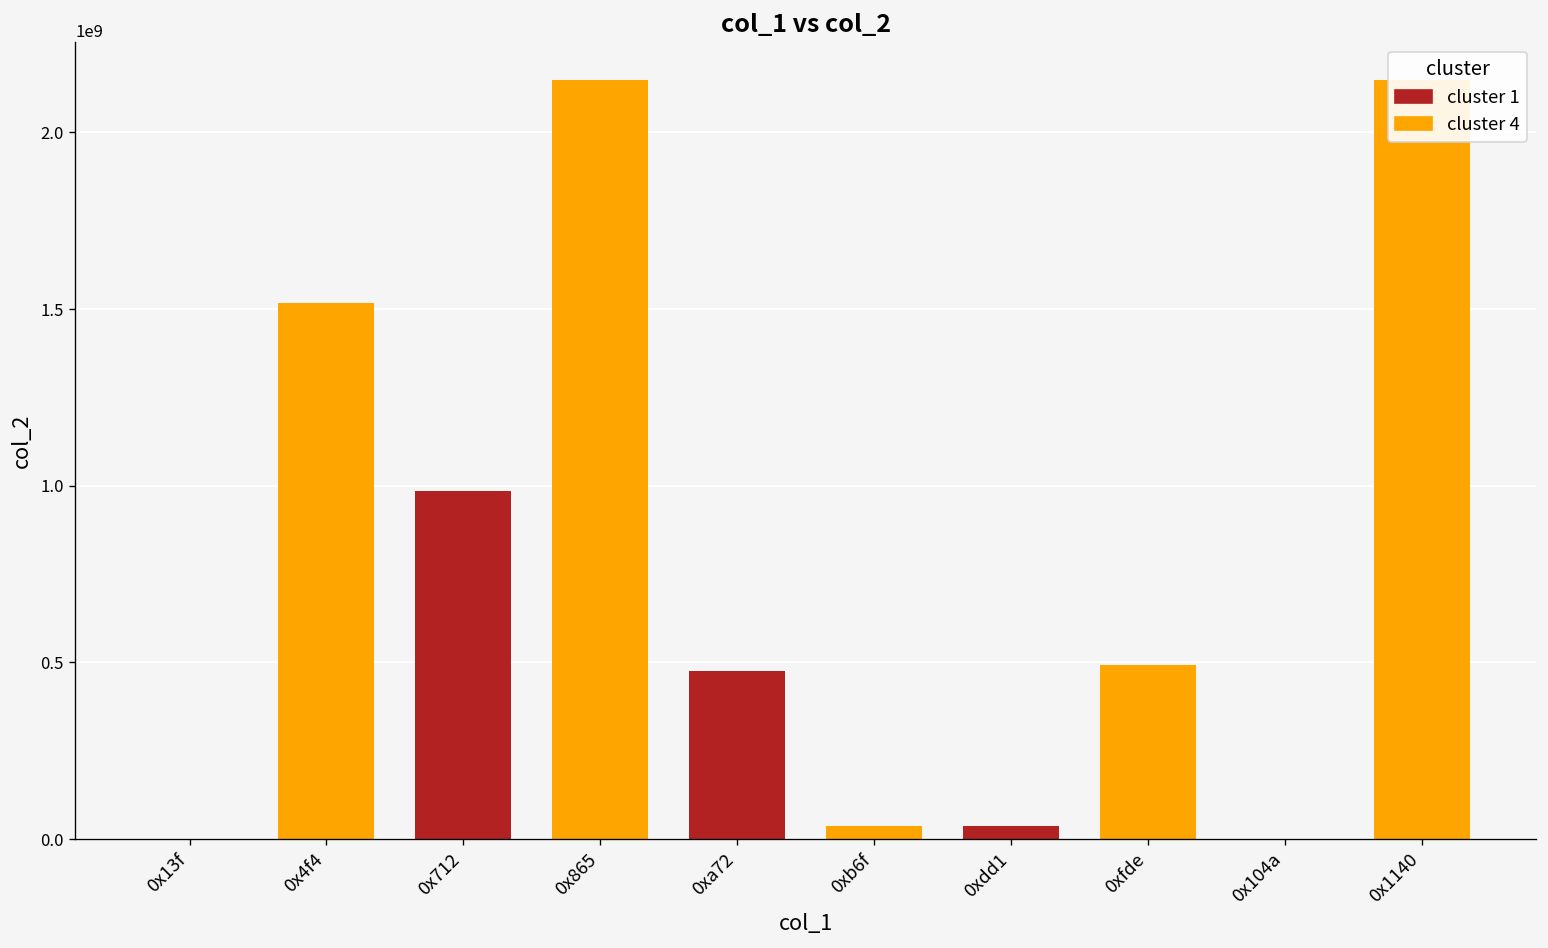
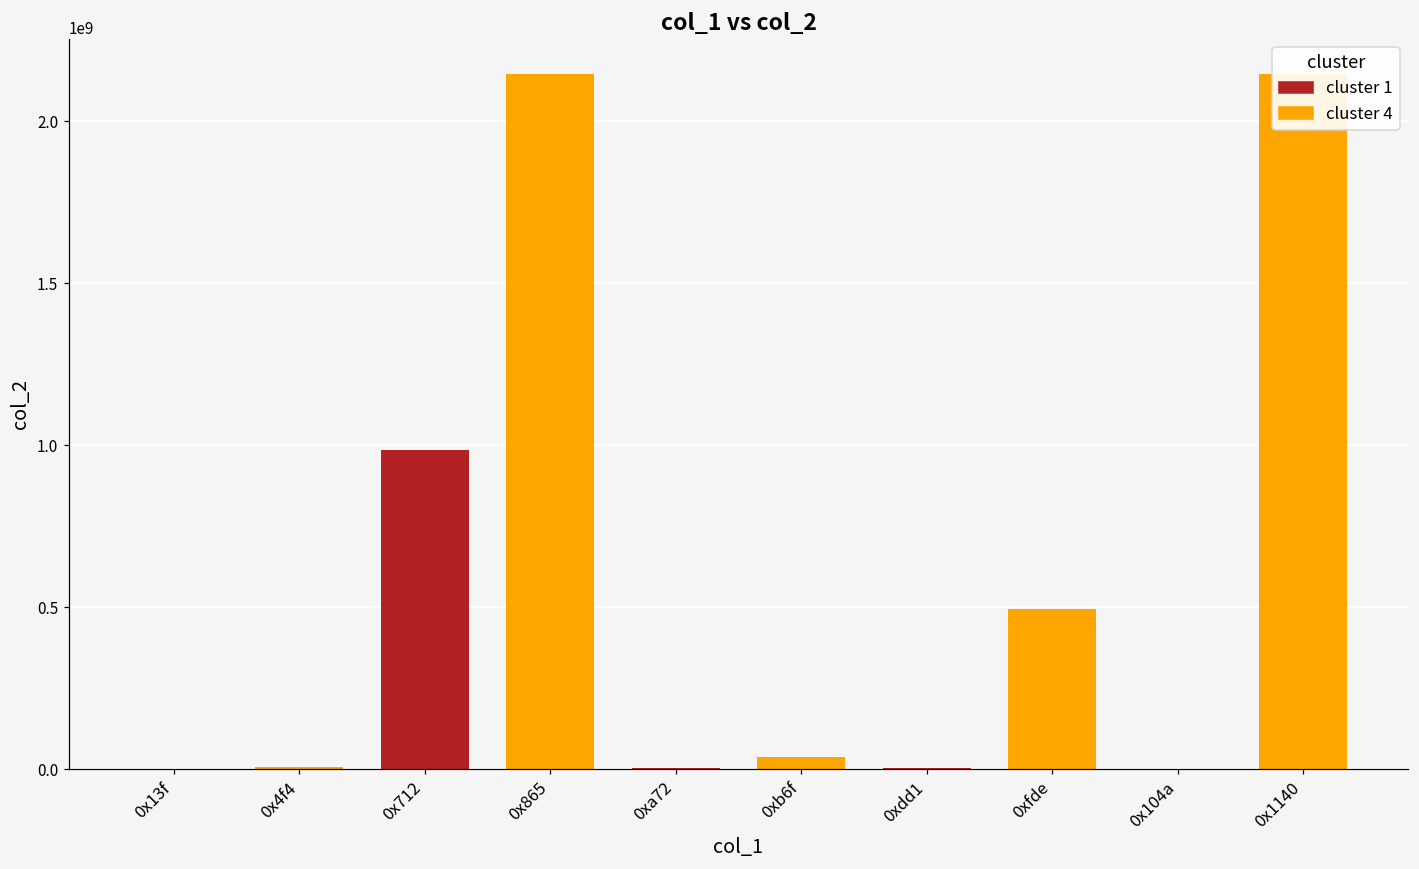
0x4f4: 1520000000 -> 10000000
0xa72: 480000000 -> 0
0xdd1: 40000000 -> 0
